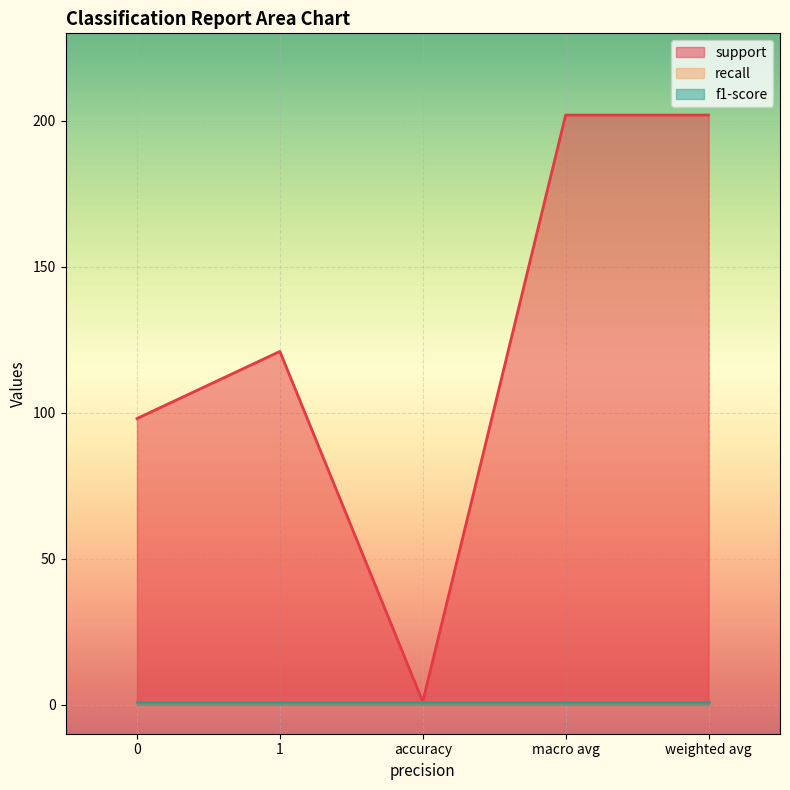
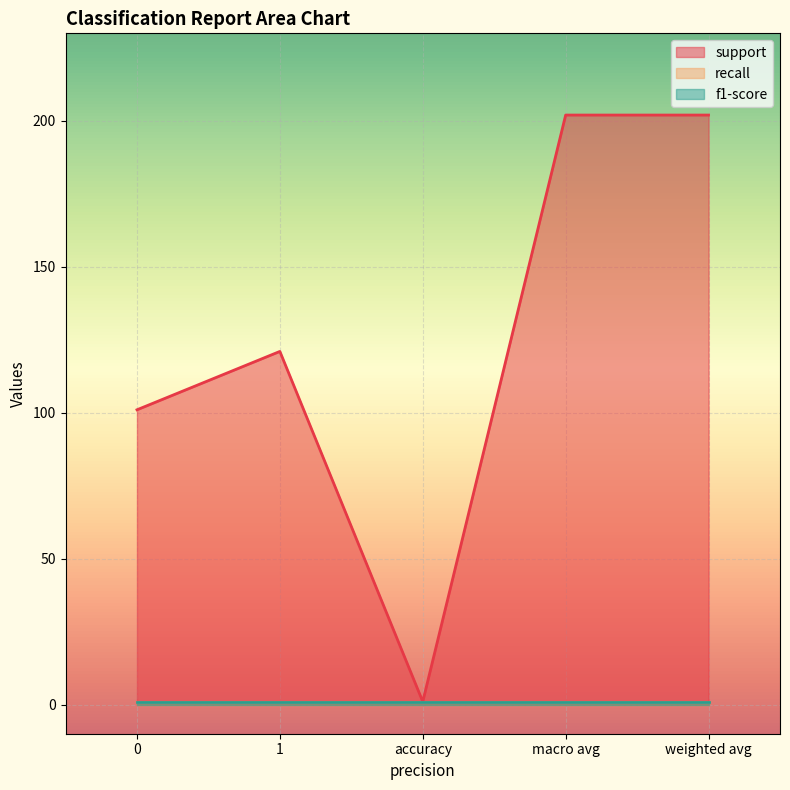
support, 0: 98 -> 101
